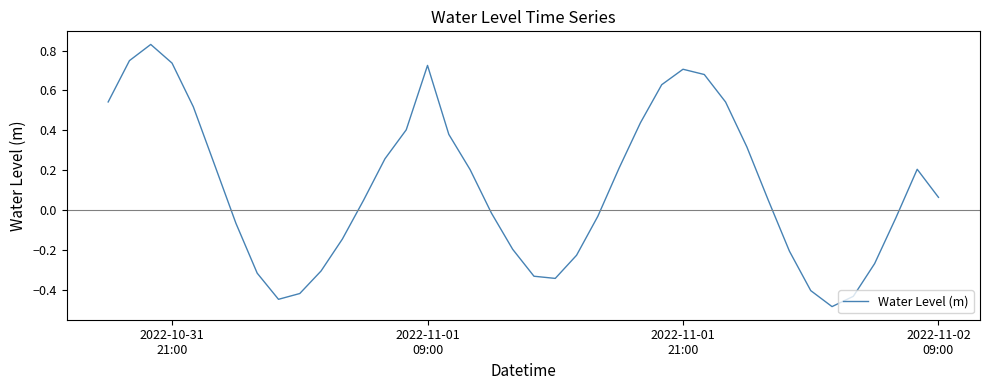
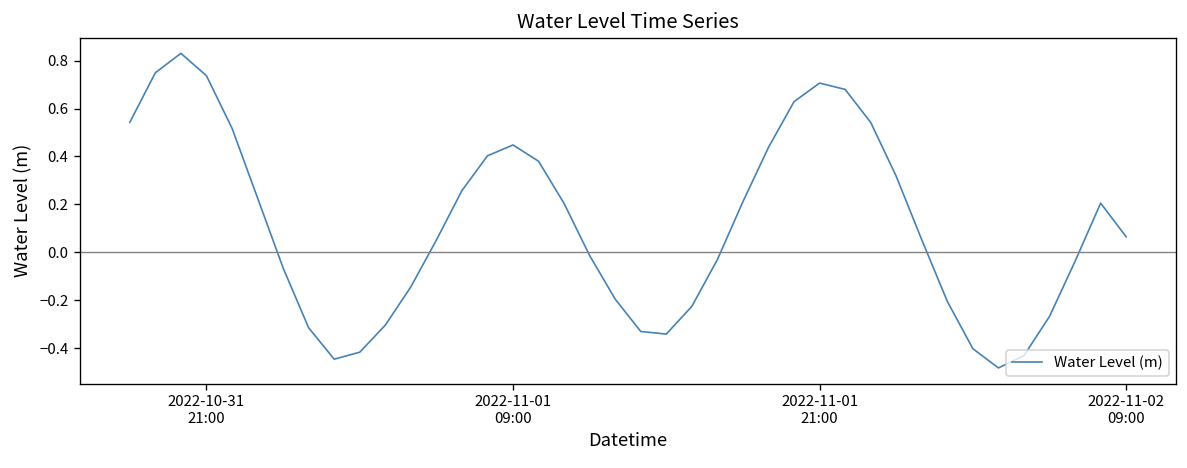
2022-11-01 09:00: 0.73 -> 0.45
